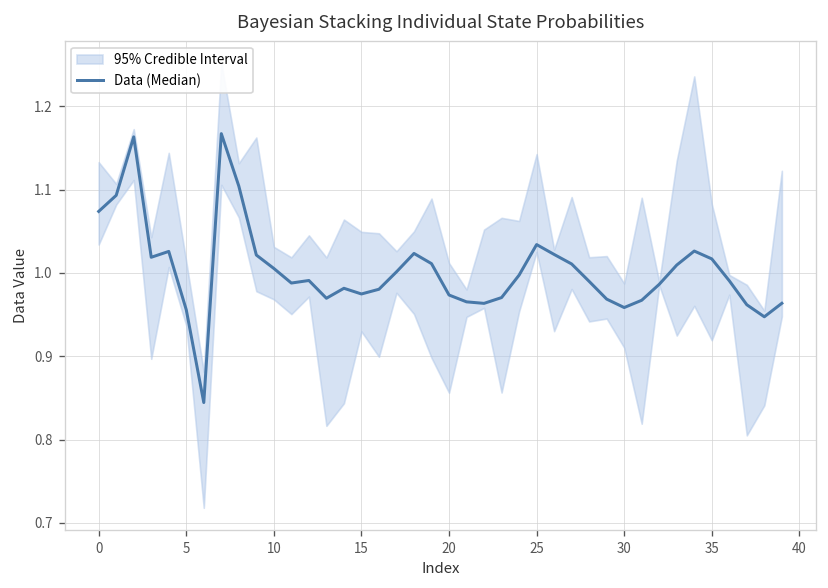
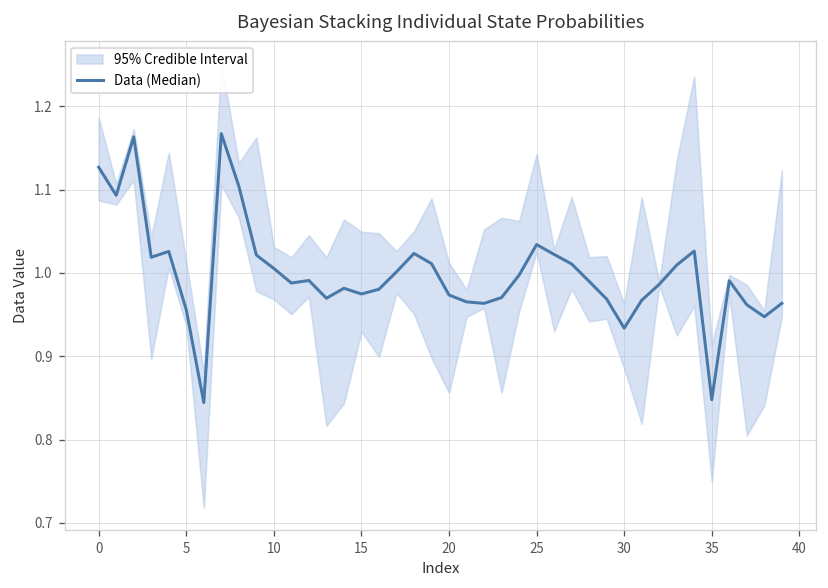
Data (Median), 0: 1.07 -> 1.13
Data (Median), 30: 0.96 -> 0.93
Data (Median), 35: 1.02 -> 0.85
